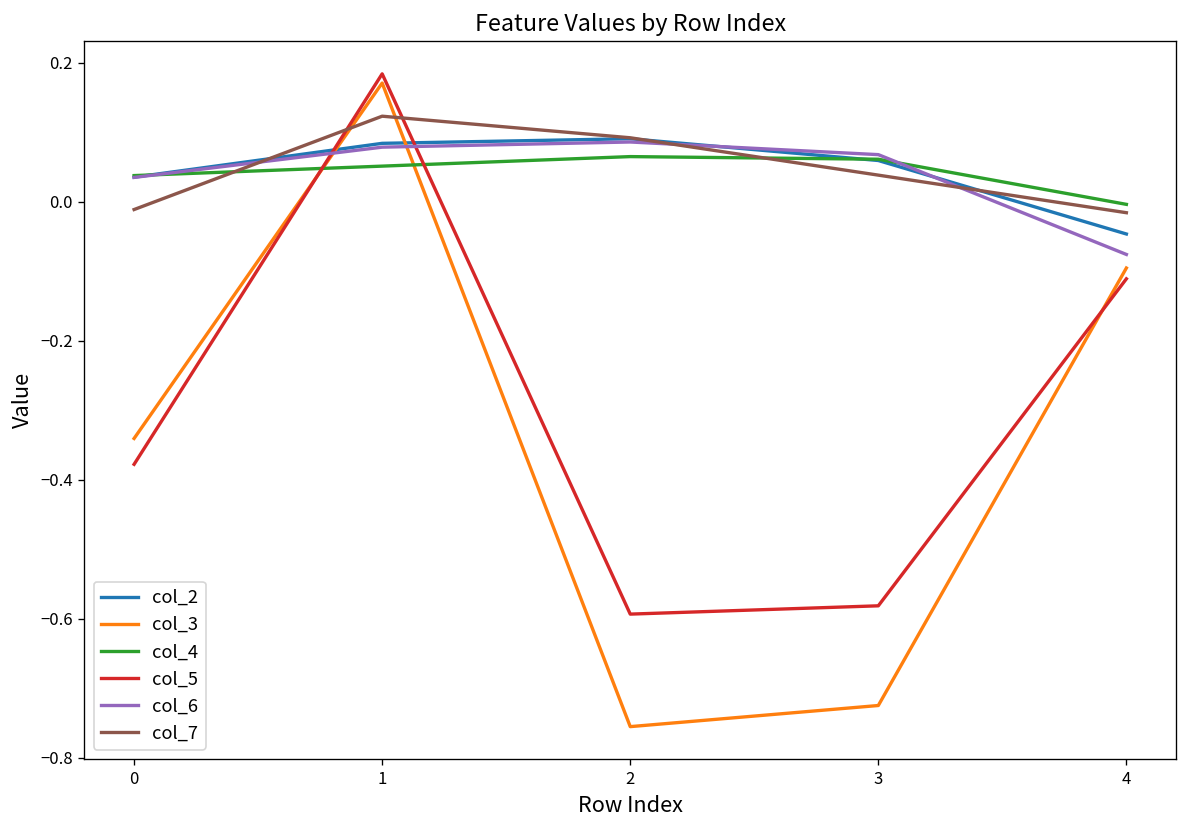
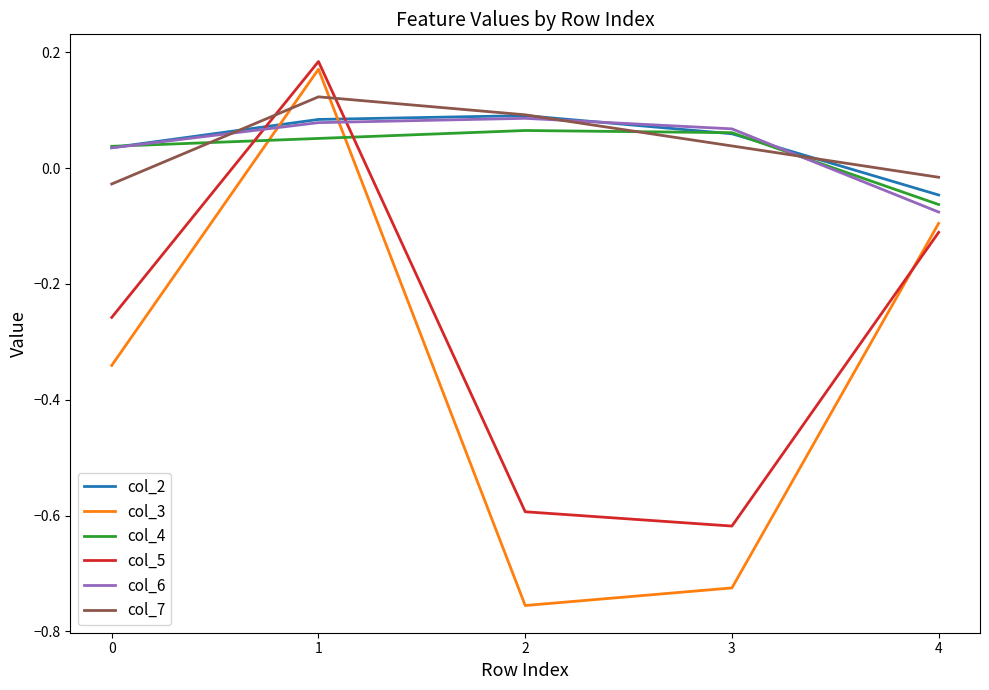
col_5, 0: -0.38 -> -0.26
col_7, 0: -0.01 -> -0.03
col_5, 3: -0.58 -> -0.62
col_4, 4: 0.00 -> -0.06
